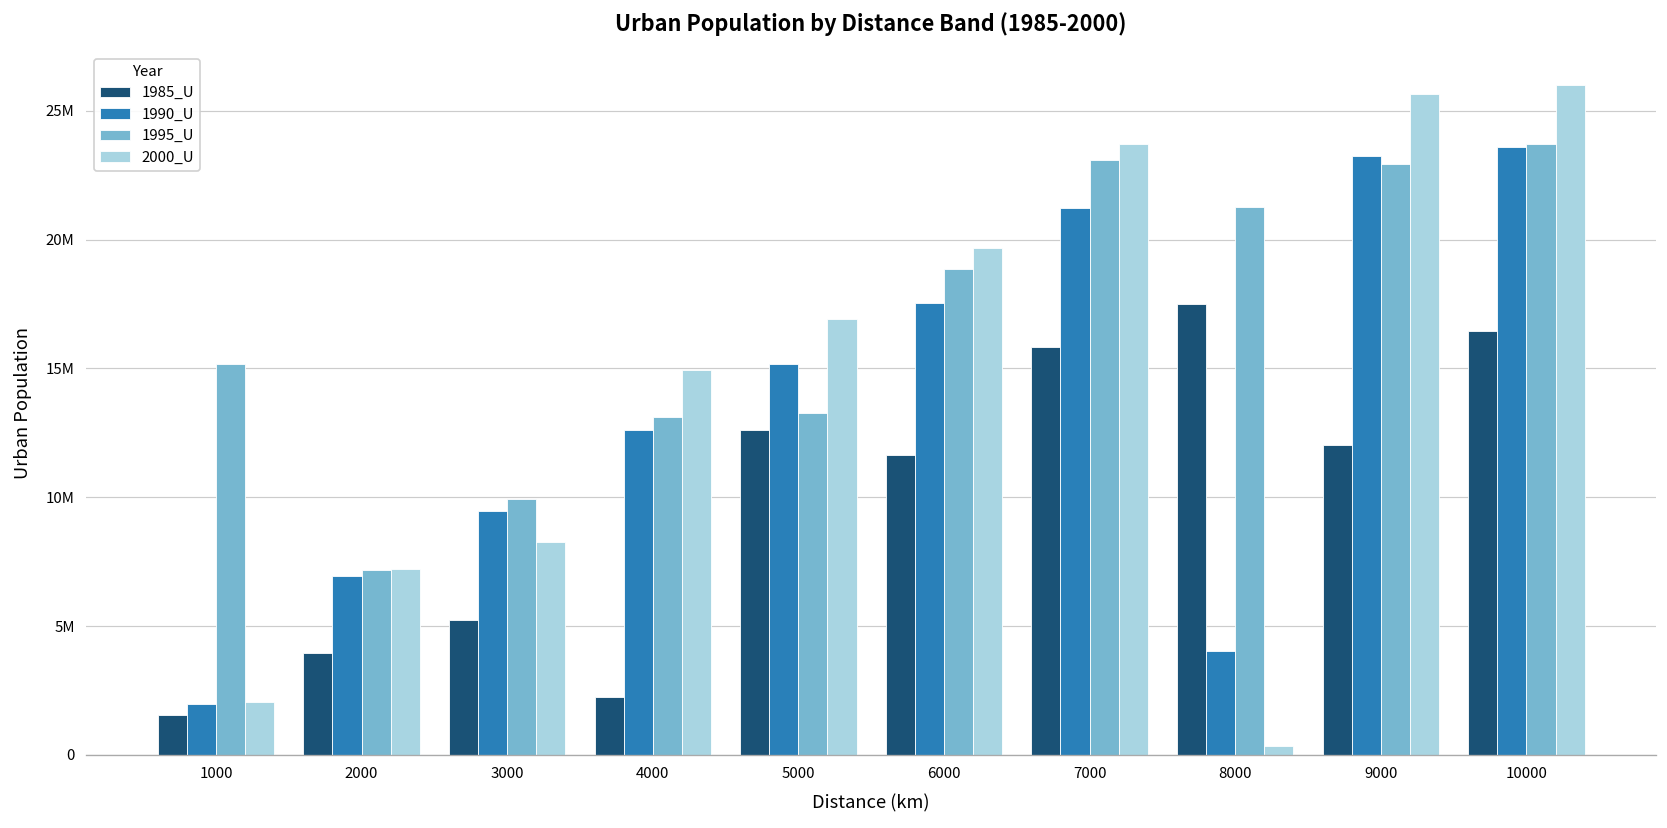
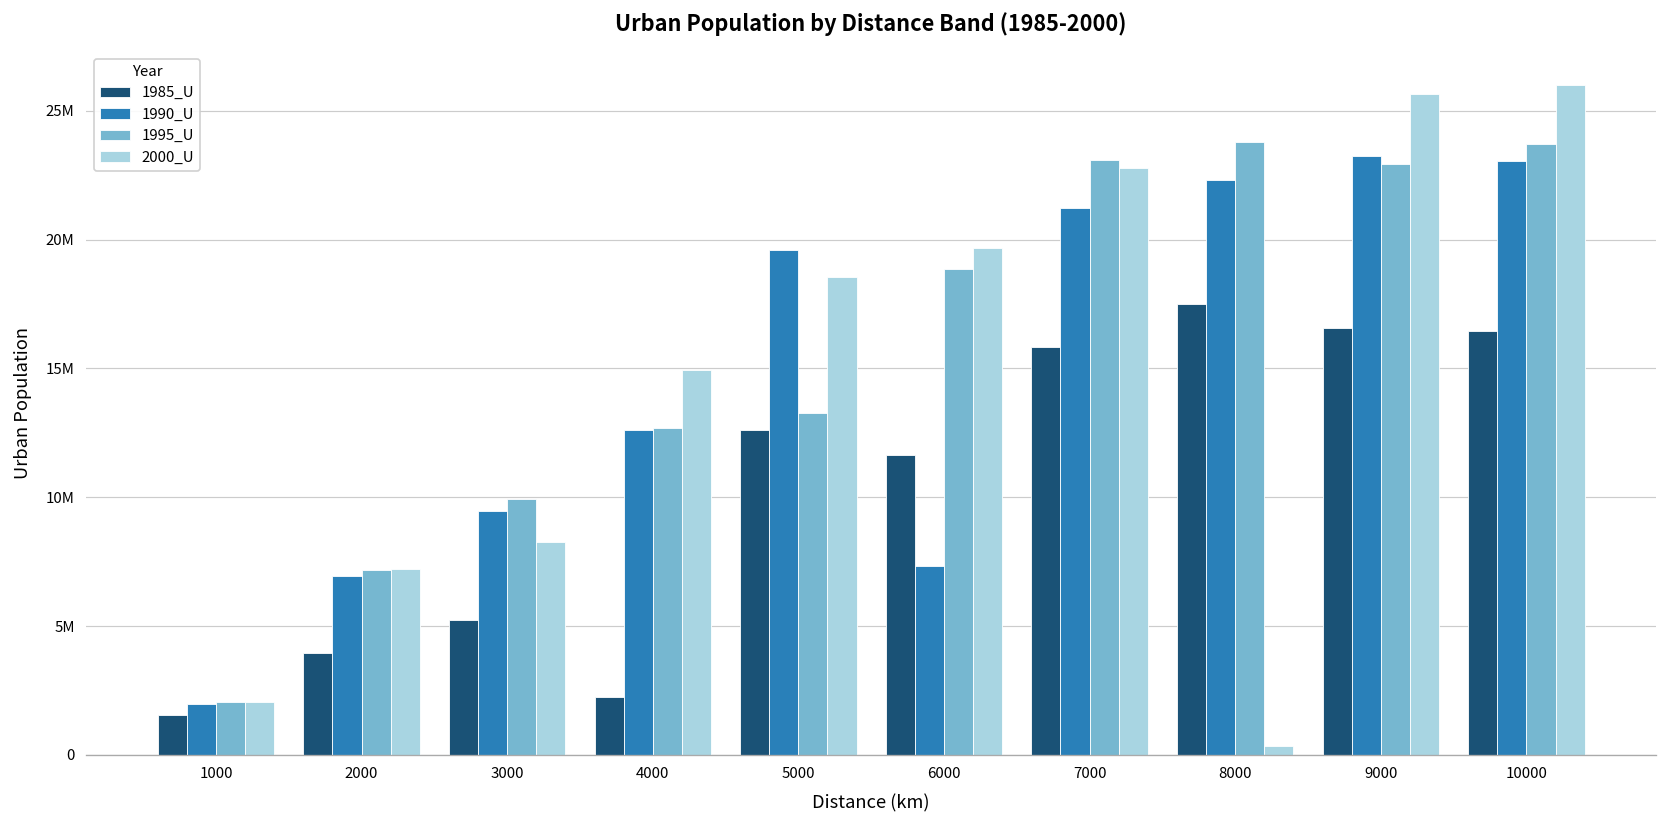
1995_U, 1000: 15200000 -> 2100000
1995_U, 4000: 13100000 -> 12700000
1990_U, 5000: 15200000 -> 19600000
2000_U, 5000: 16900000 -> 18600000
1990_U, 6000: 17500000 -> 7300000
2000_U, 7000: 23700000 -> 22800000
1990_U, 8000: 4000000 -> 22300000
1995_U, 8000: 21300000 -> 23800000
1985_U, 9000: 12000000 -> 16600000
1990_U, 10000: 23600000 -> 23000000
